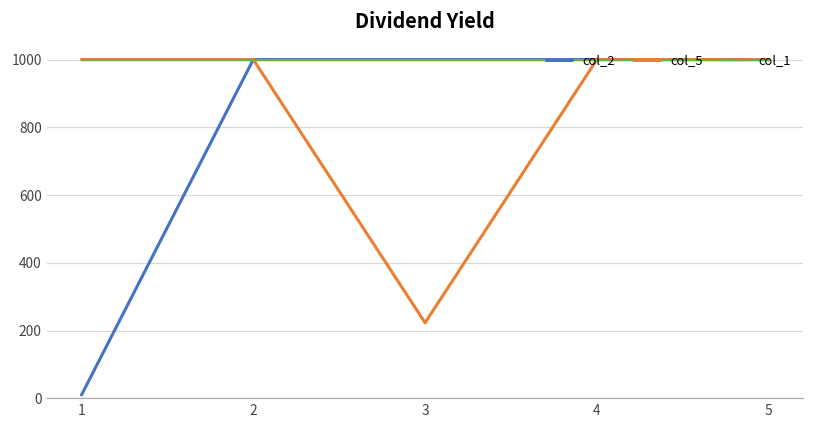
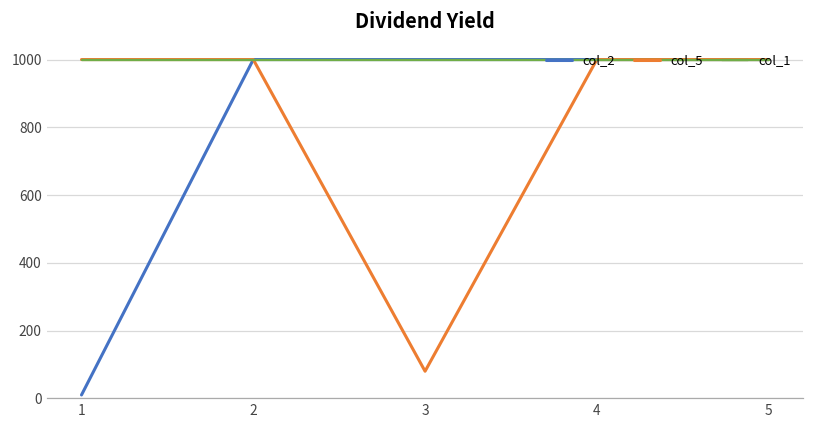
col_5, 3: 220 -> 80
